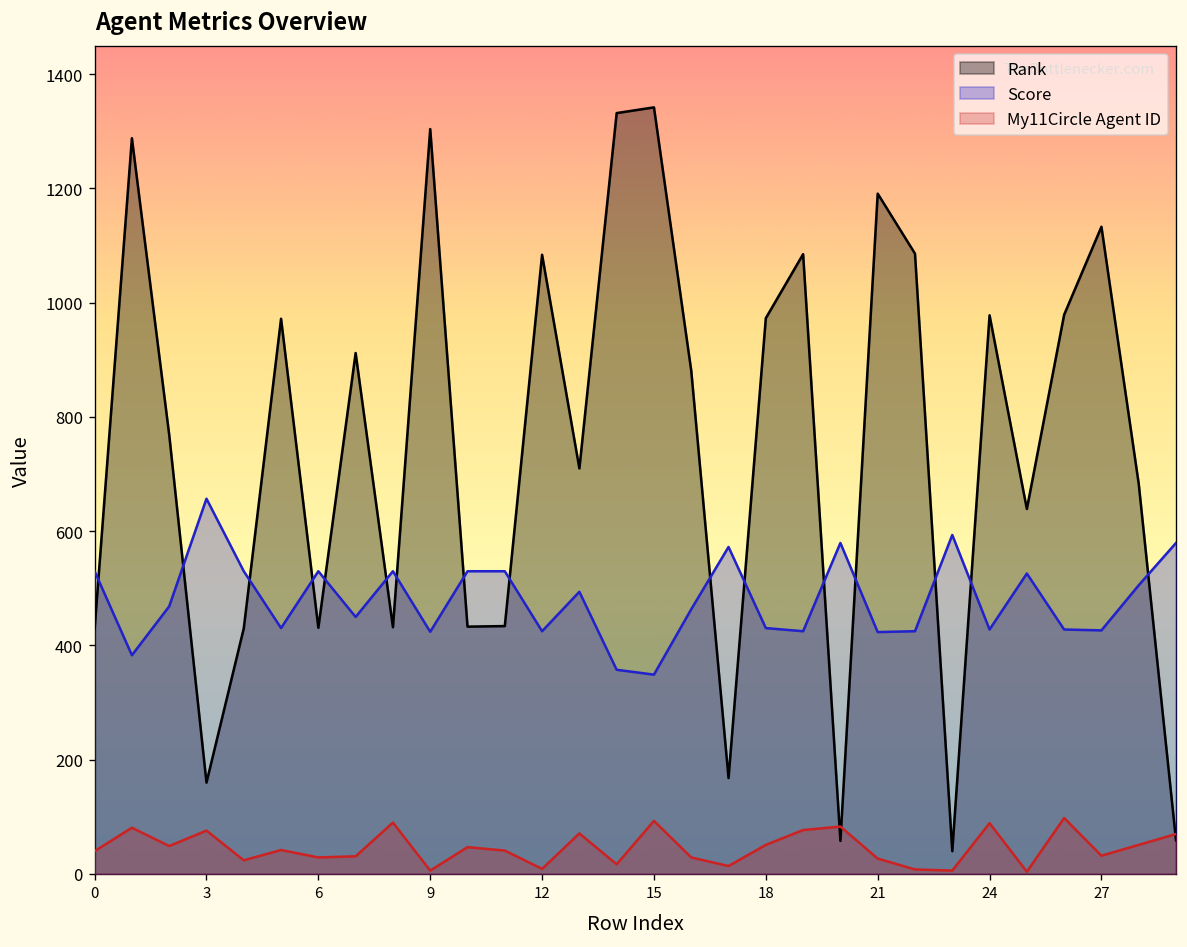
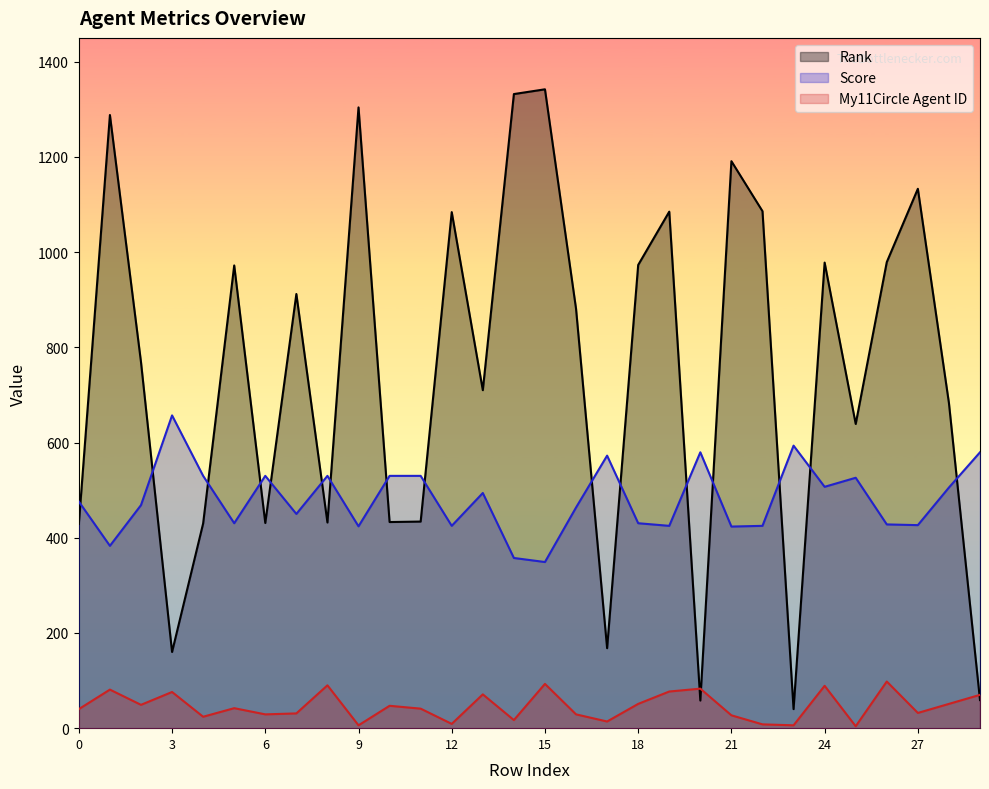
Score, 0: 530 -> 480
Score, 24: 430 -> 510
